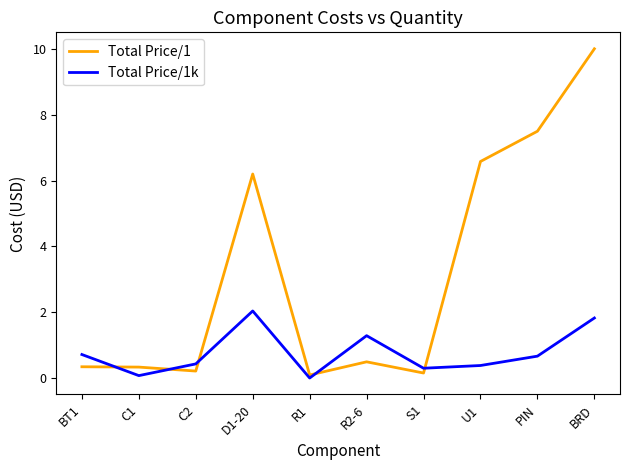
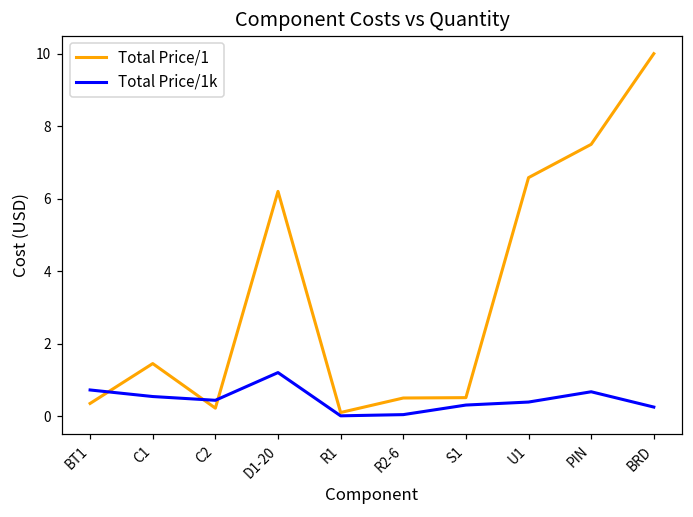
Total Price/1, C1: 0.3 -> 1.5
Total Price/1k, C1: 0.1 -> 0.5
Total Price/1k, D1-20: 2.0 -> 1.2
Total Price/1k, R2-6: 1.3 -> 0.0
Total Price/1, S1: 0.2 -> 0.5
Total Price/1k, BRD: 1.8 -> 0.3
